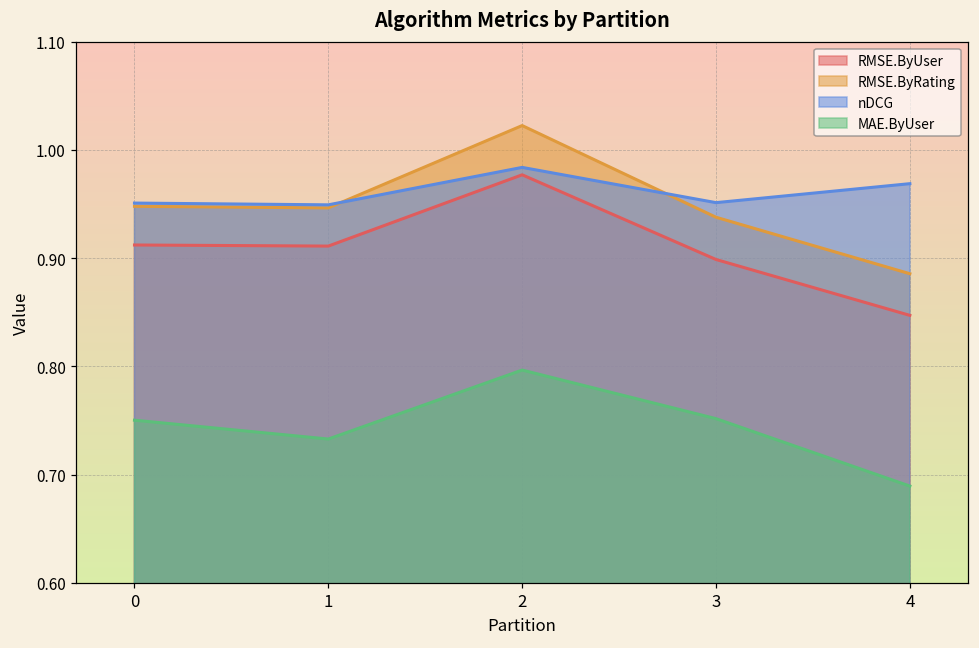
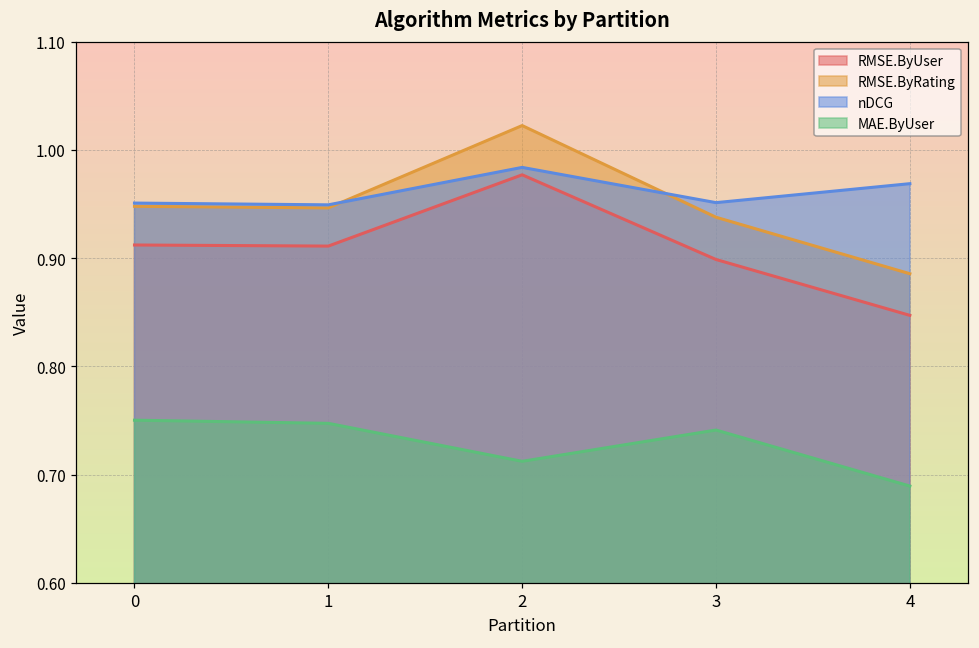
MAE.ByUser, 1: 0.73 -> 0.75
MAE.ByUser, 2: 0.80 -> 0.71
MAE.ByUser, 3: 0.75 -> 0.74
